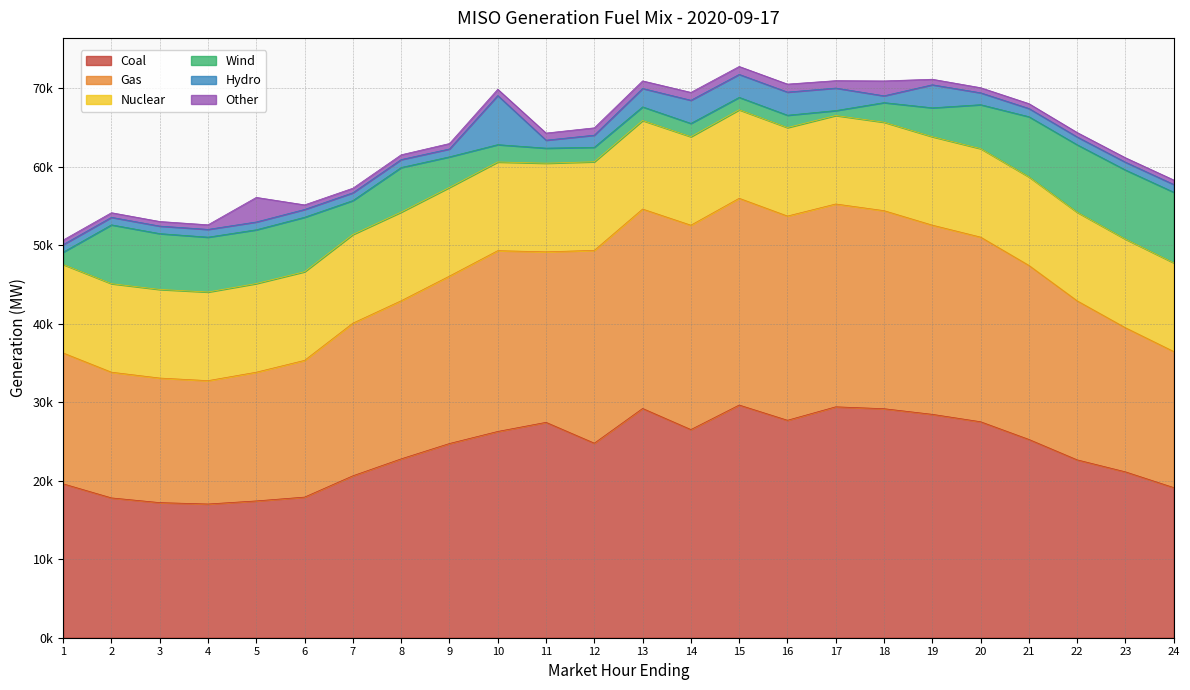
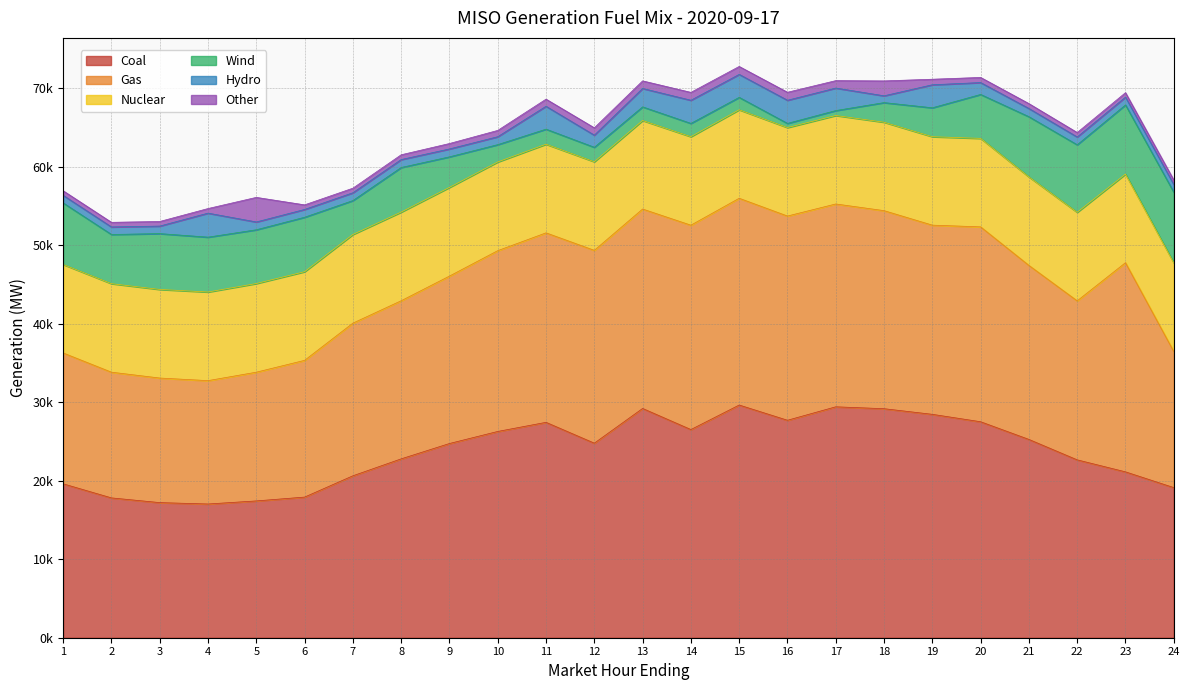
Wind, 1: 2000 -> 8000
Wind, 2: 7000 -> 6000
Hydro, 4: 1000 -> 3000
Hydro, 10: 6000 -> 1000
Gas, 11: 22000 -> 24000
Hydro, 11: 1000 -> 3000
Wind, 16: 2000 -> 1000
Gas, 20: 24000 -> 25000
Gas, 23: 18000 -> 27000
